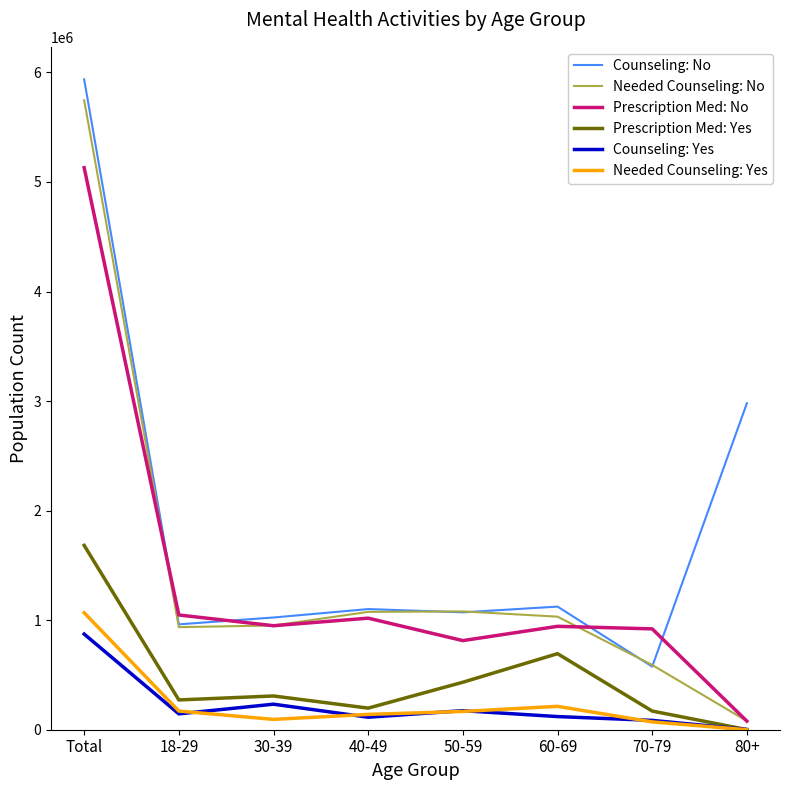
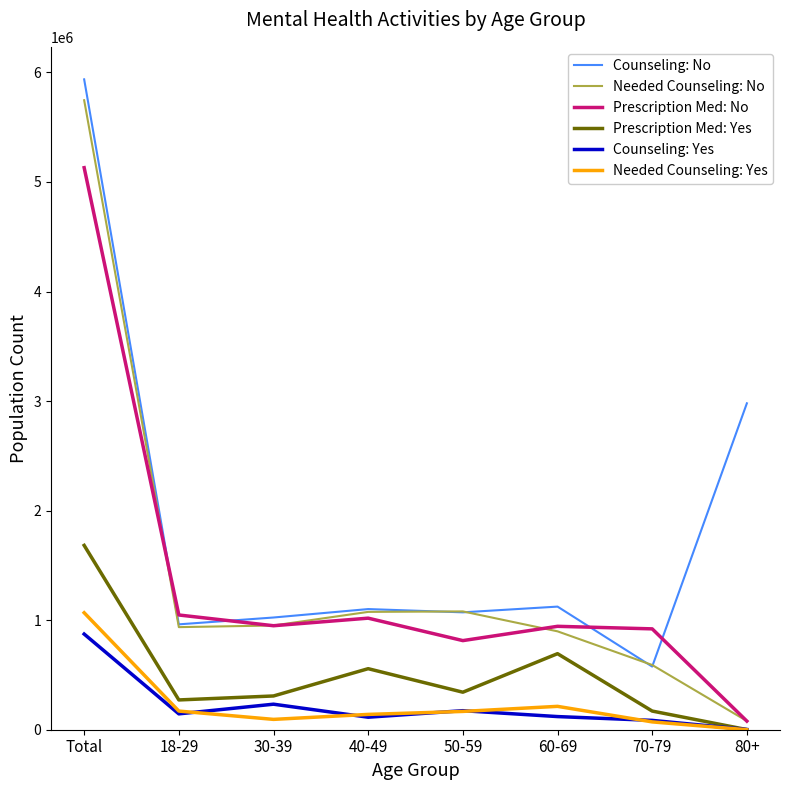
Prescription Med: Yes, 40-49: 200000 -> 560000
Prescription Med: Yes, 50-59: 430000 -> 340000
Needed Counseling: No, 60-69: 1030000 -> 900000
